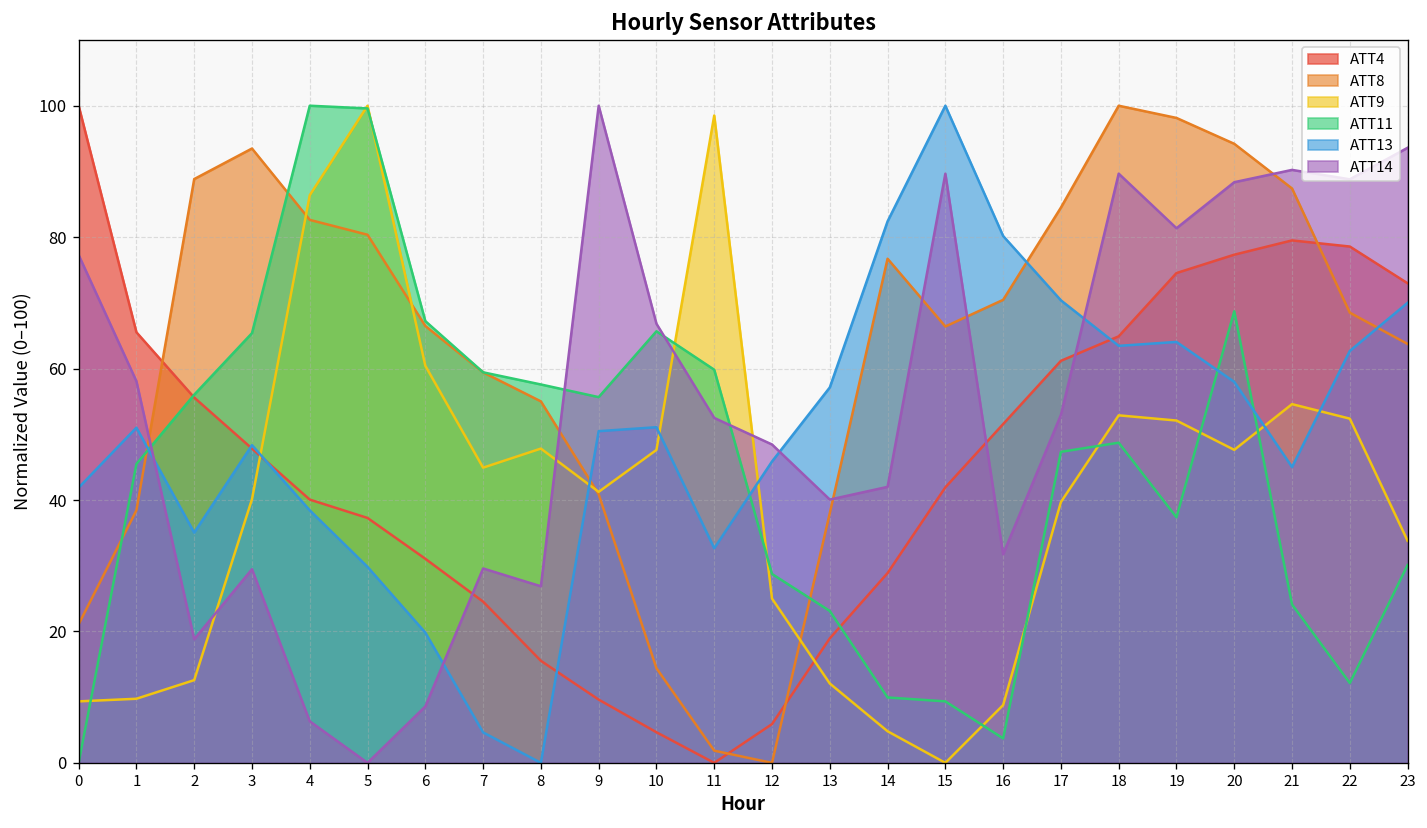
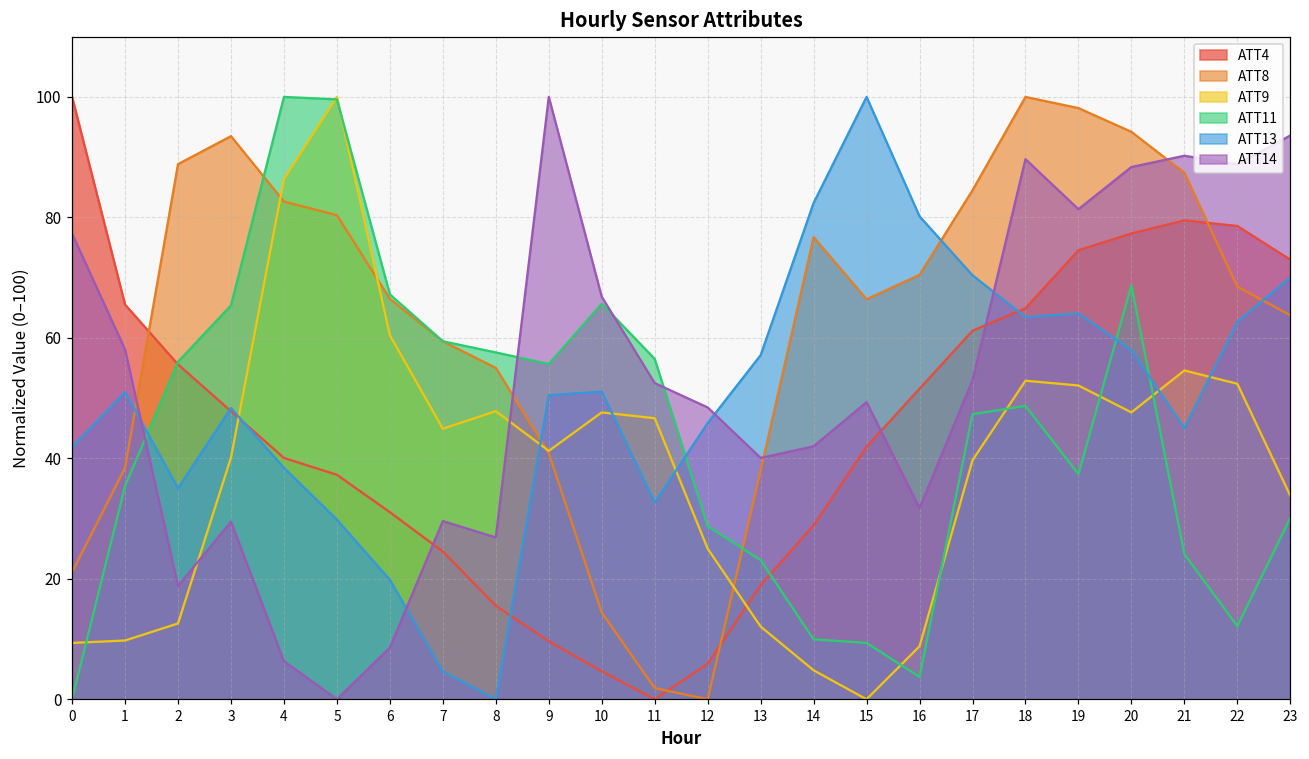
ATT11, 1: 45 -> 35
ATT9, 11: 99 -> 47
ATT11, 11: 60 -> 57
ATT14, 15: 90 -> 49
